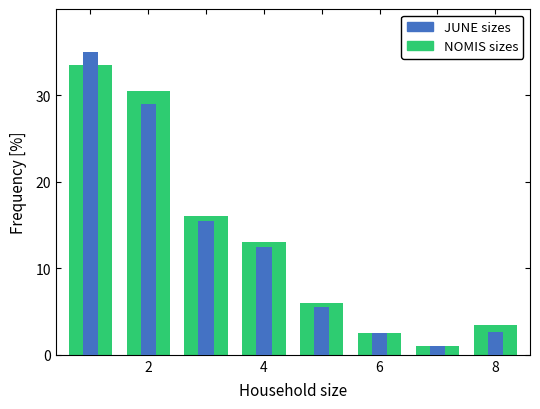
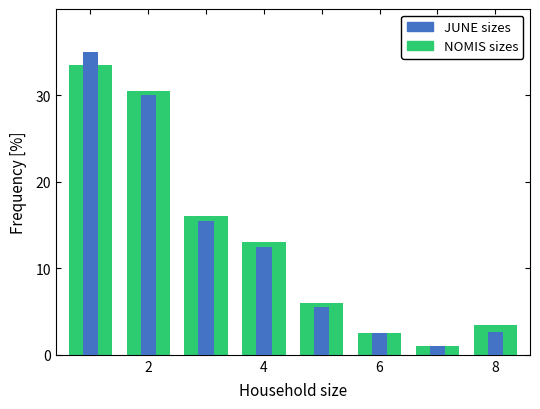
JUNE sizes, 2: 29 -> 30
